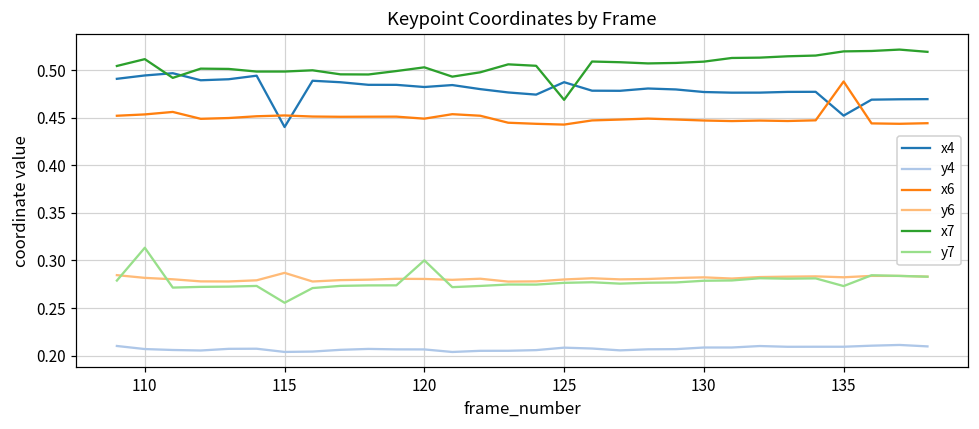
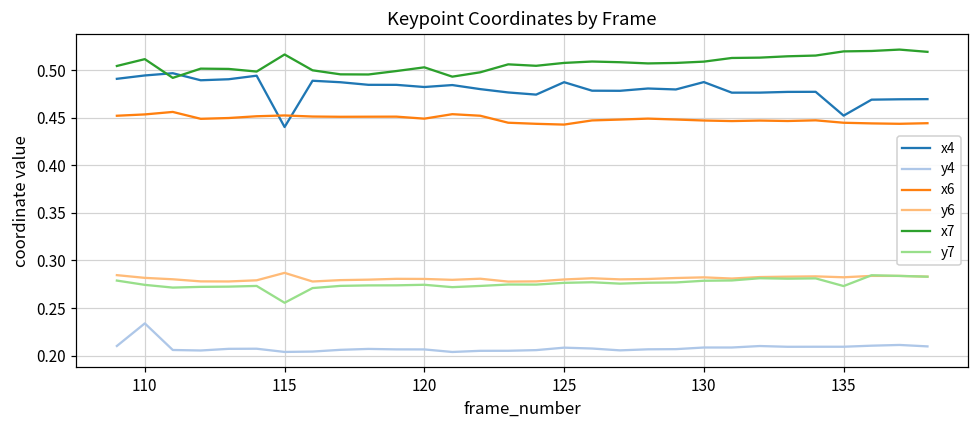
y4, 110: 0.21 -> 0.23
y7, 110: 0.31 -> 0.27
x7, 115: 0.50 -> 0.52
y7, 120: 0.30 -> 0.27
x7, 125: 0.47 -> 0.51
x4, 130: 0.48 -> 0.49
x6, 135: 0.49 -> 0.44
